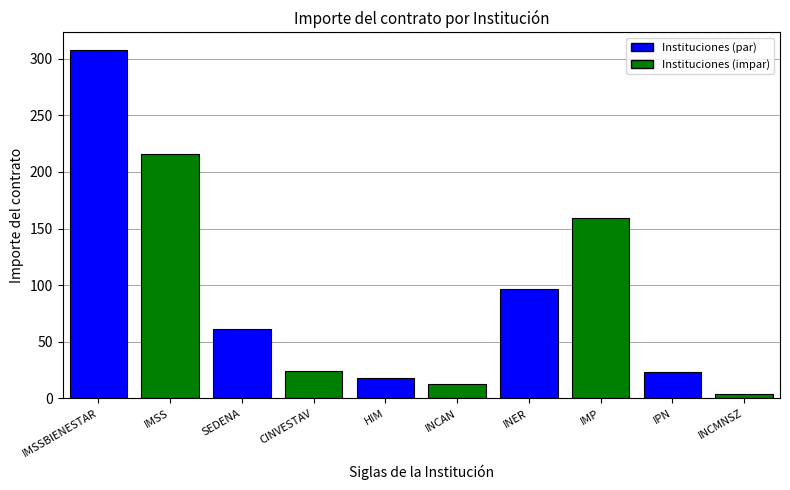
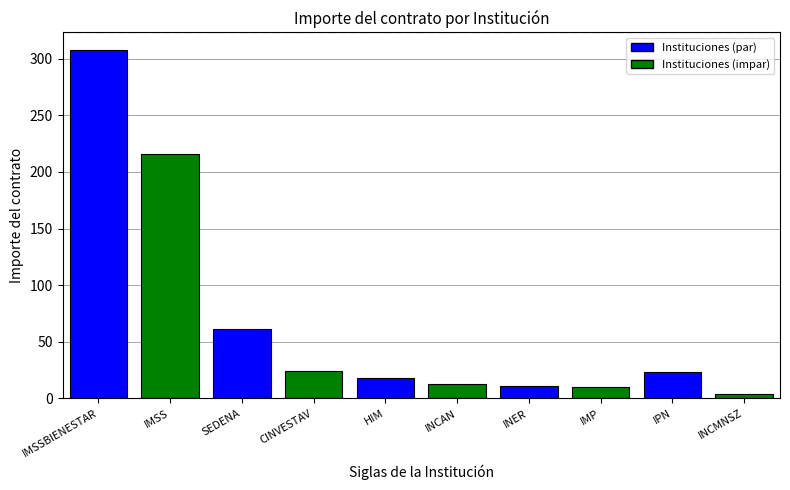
INER: 97 -> 11
IMP: 159 -> 10
